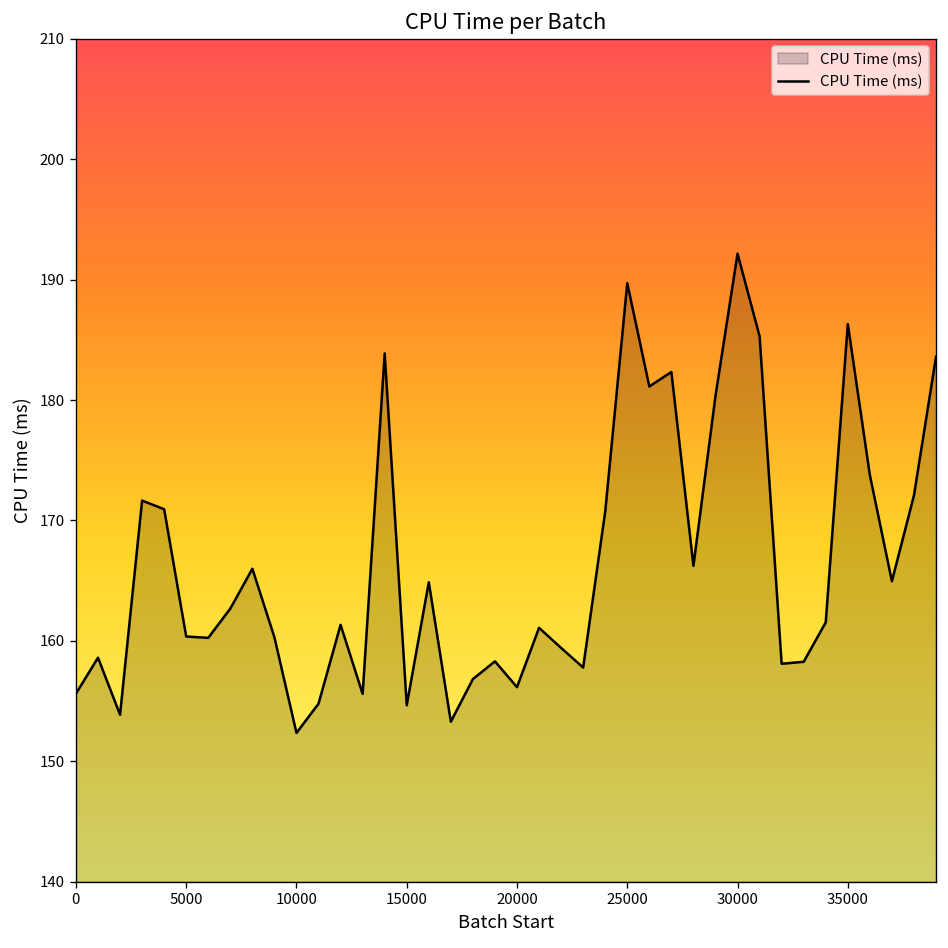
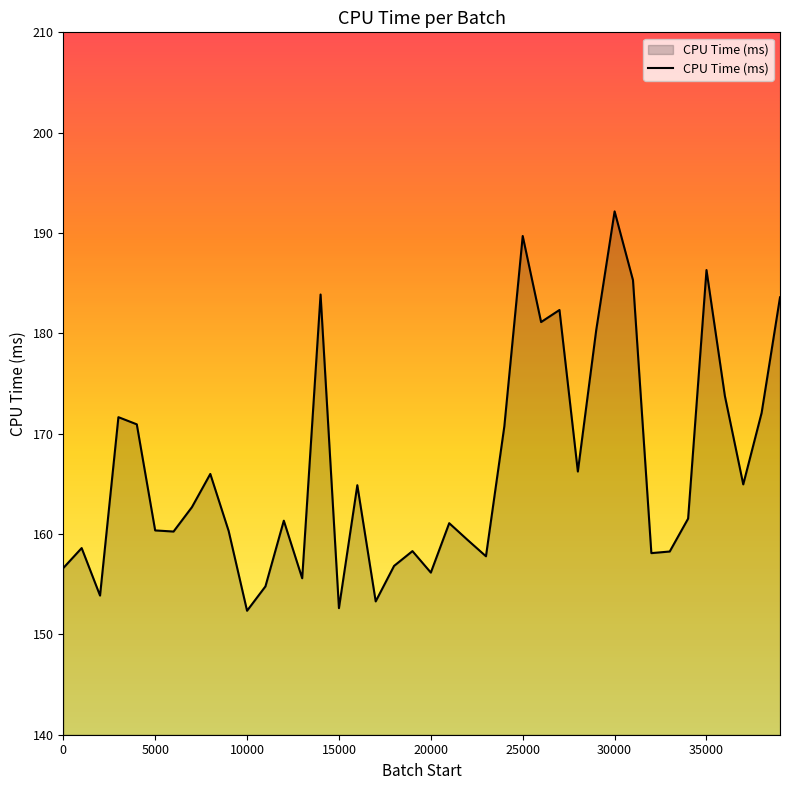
0: 155.6 -> 156.6
15000: 154.6 -> 152.6
